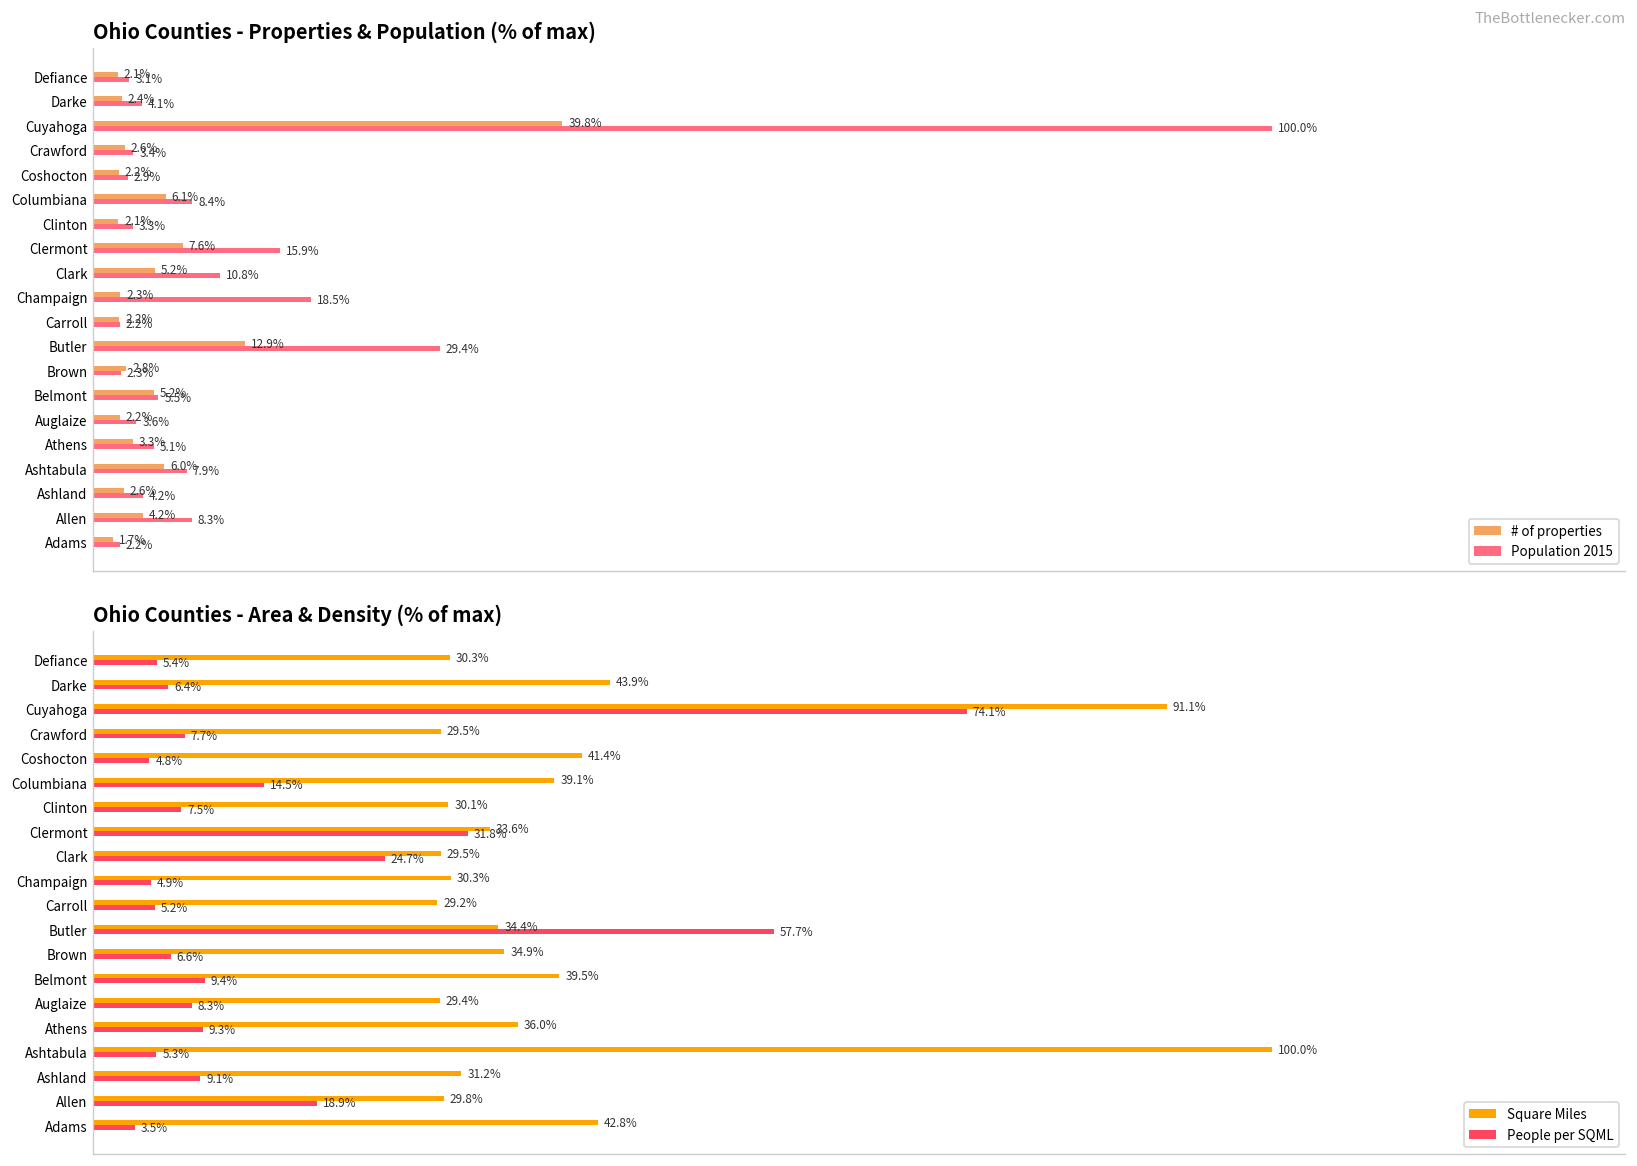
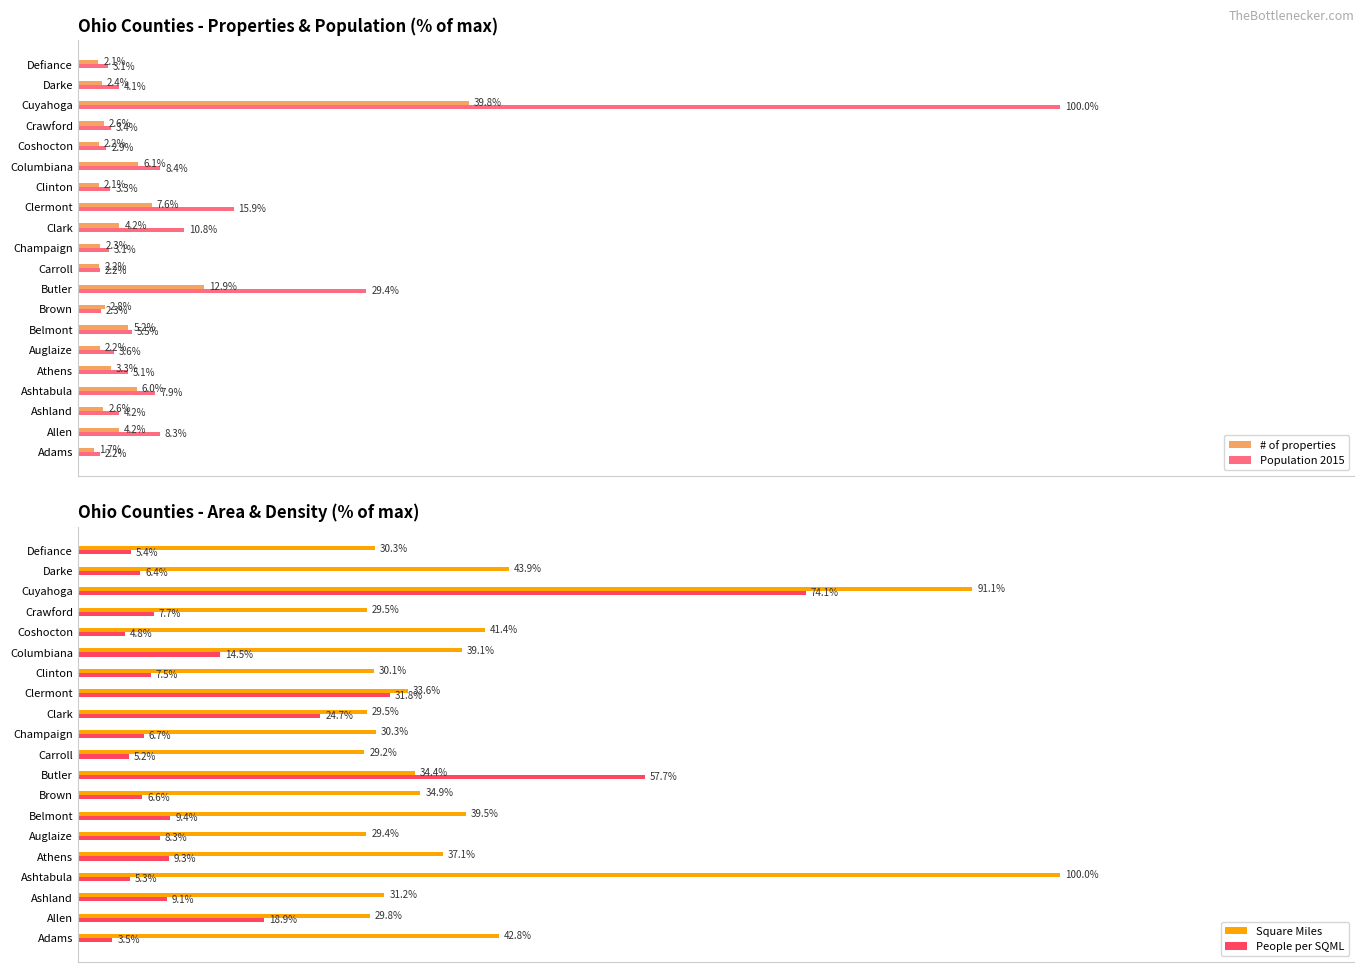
Ohio Counties - Properties & Population (% of max), # of properties, Clark: 5.2% -> 4.2%
Ohio Counties - Properties & Population (% of max), Population 2015, Champaign: 18.5% -> 3.1%
Ohio Counties - Area & Density (% of max), People per SQML, Champaign: 4.9% -> 6.7%
Ohio Counties - Area & Density (% of max), Square Miles, Athens: 36.0% -> 37.1%
